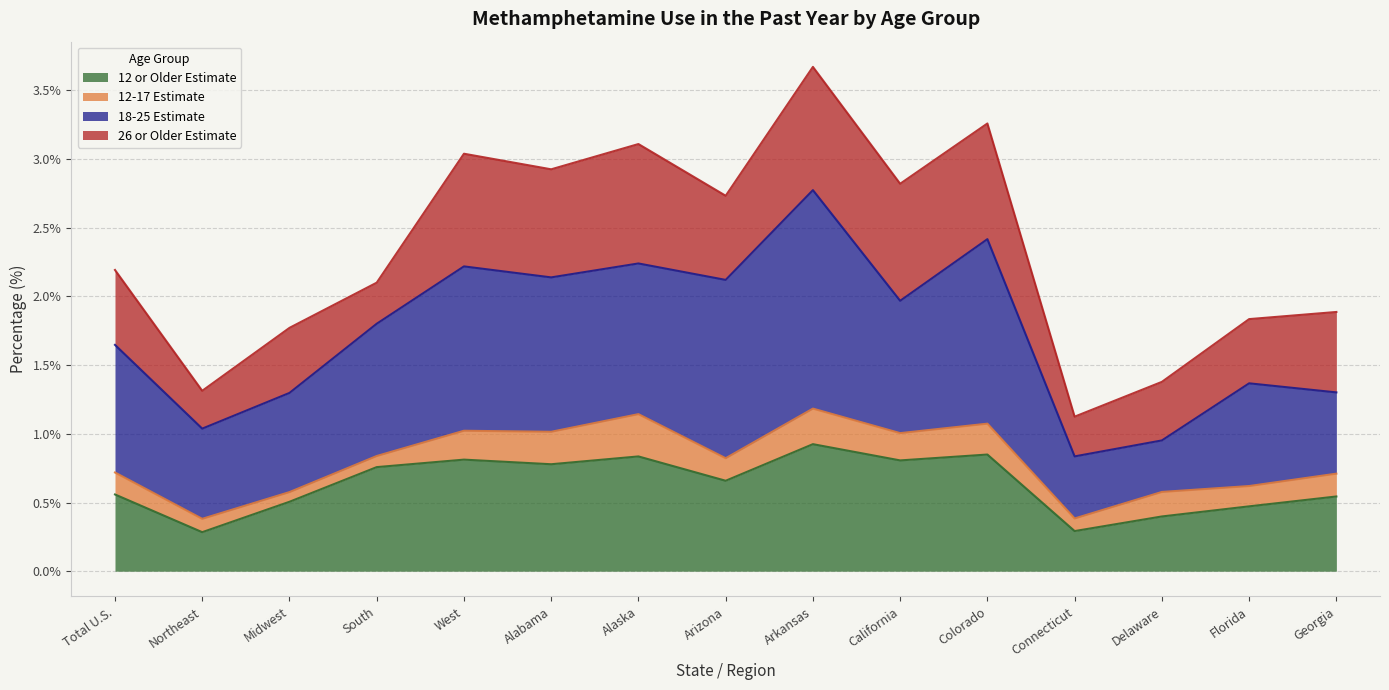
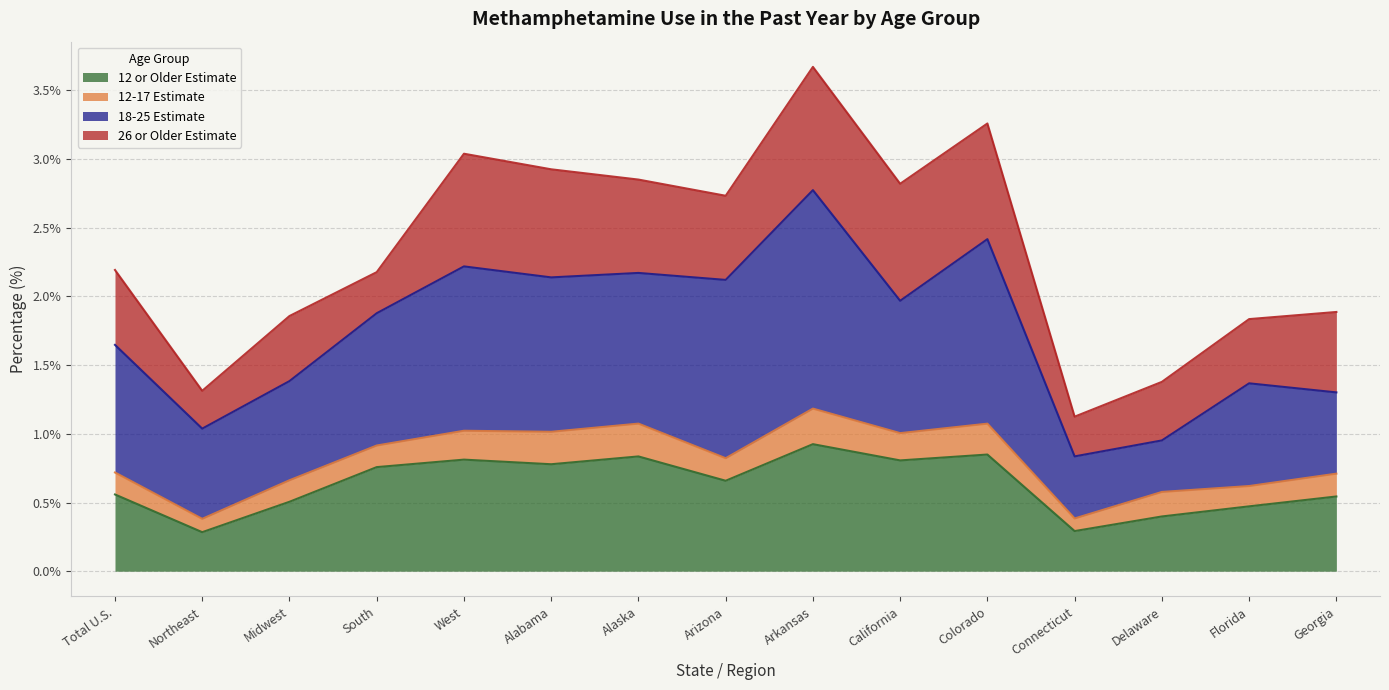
12-17 Estimate, Midwest: 0.07% -> 0.16%
12-17 Estimate, South: 0.08% -> 0.16%
12-17 Estimate, Alaska: 0.31% -> 0.24%
26 or Older Estimate, Alaska: 0.87% -> 0.68%
